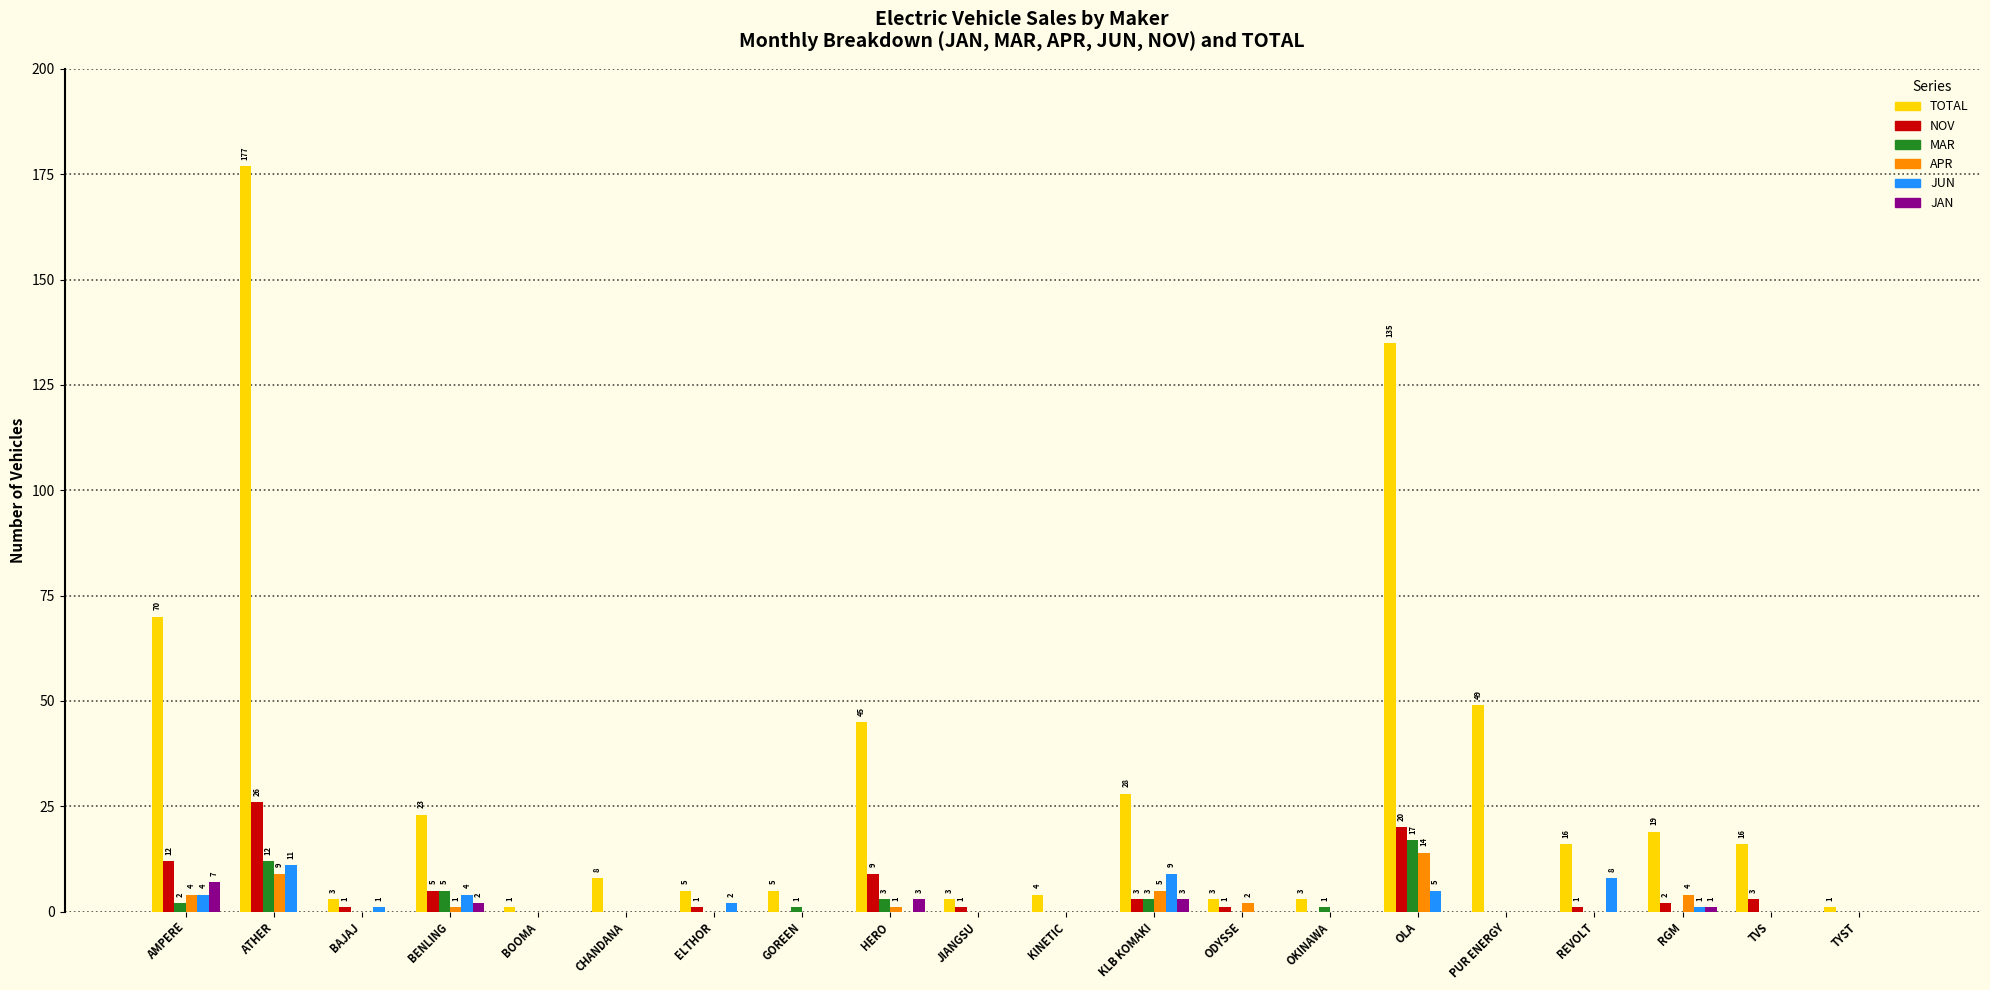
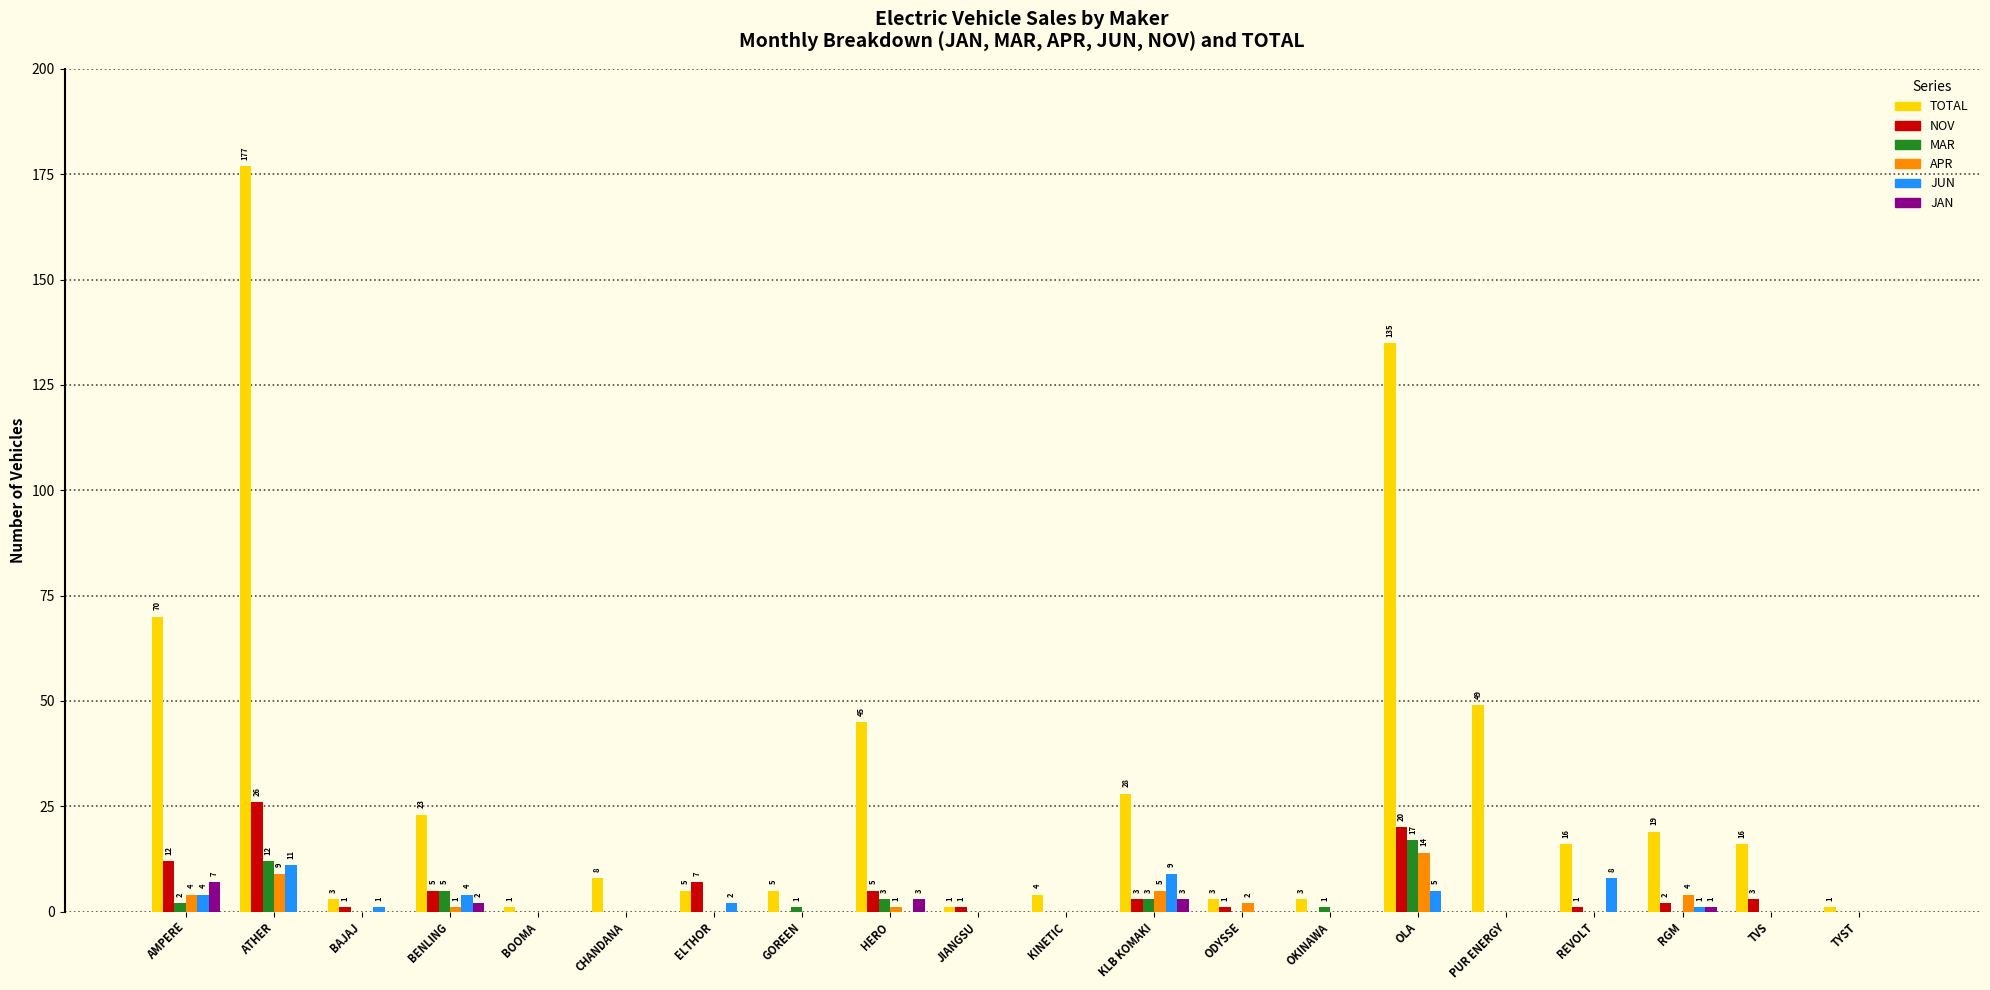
NOV, ELTHOR: 1 -> 7
NOV, HERO: 9 -> 5
TOTAL, JIANGSU: 3 -> 1
